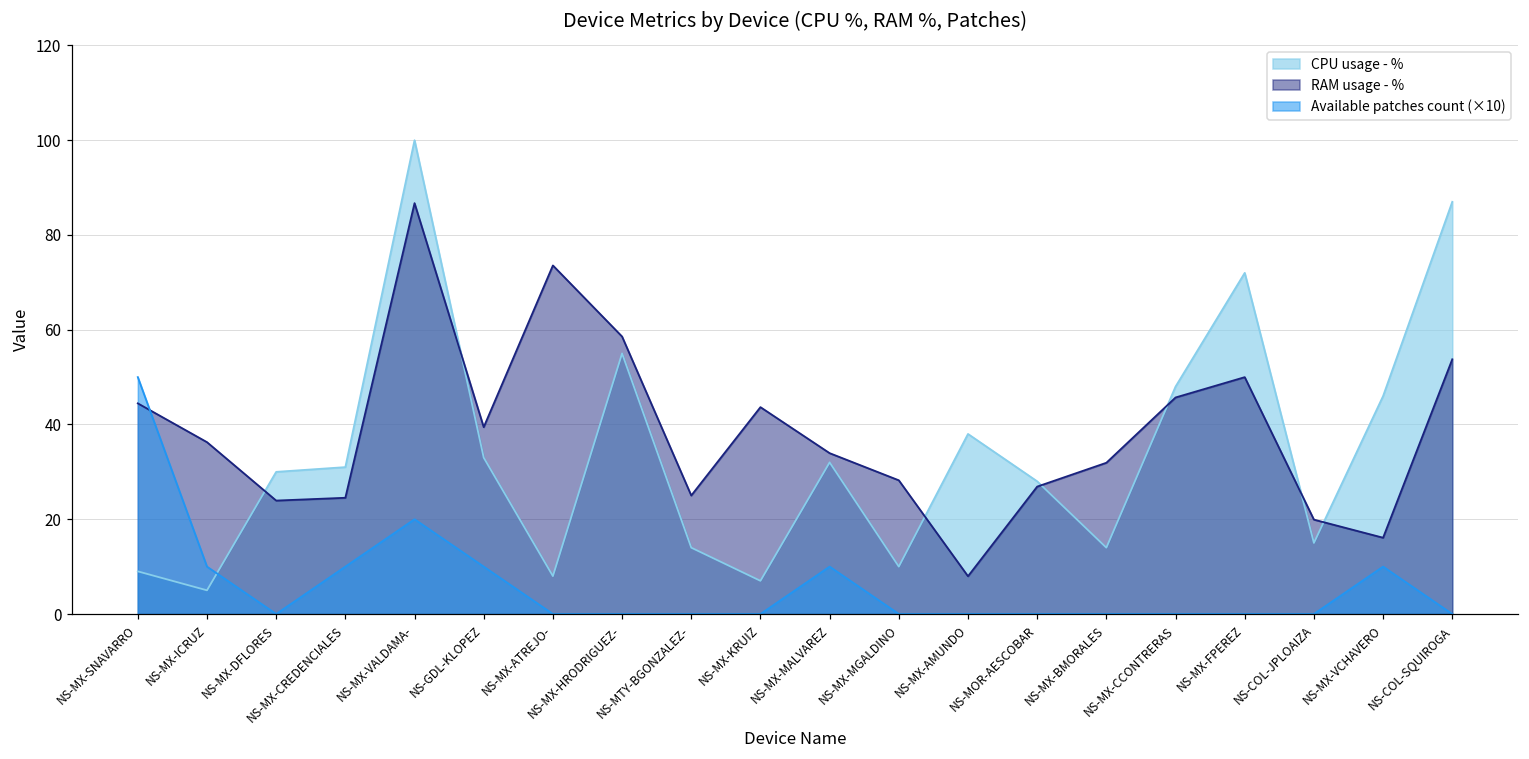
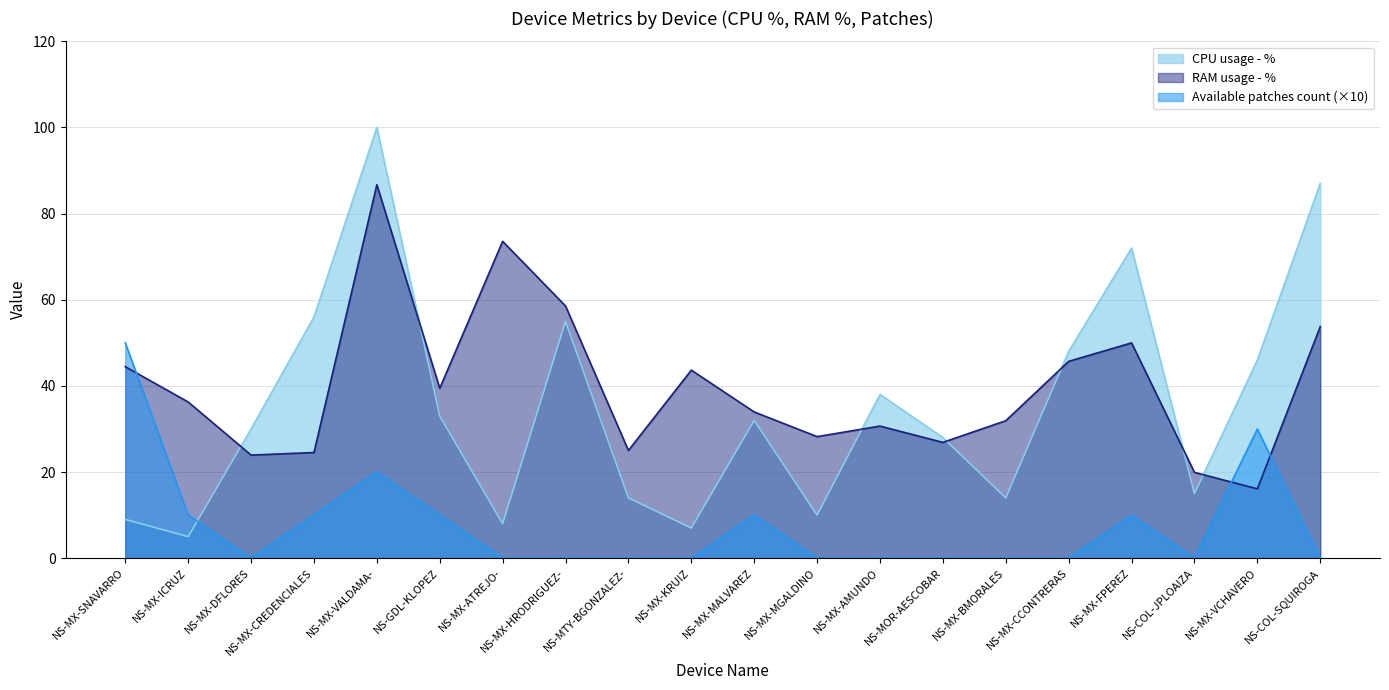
CPU usage - %, NS-MX-CREDENCIALES: 31 -> 56
RAM usage - %, NS-MX-AMUNDO: 8 -> 31
Available patches count (×10), NS-MX-FPEREZ: 0 -> 10
Available patches count (×10), NS-MX-VCHAVERO: 10 -> 30
